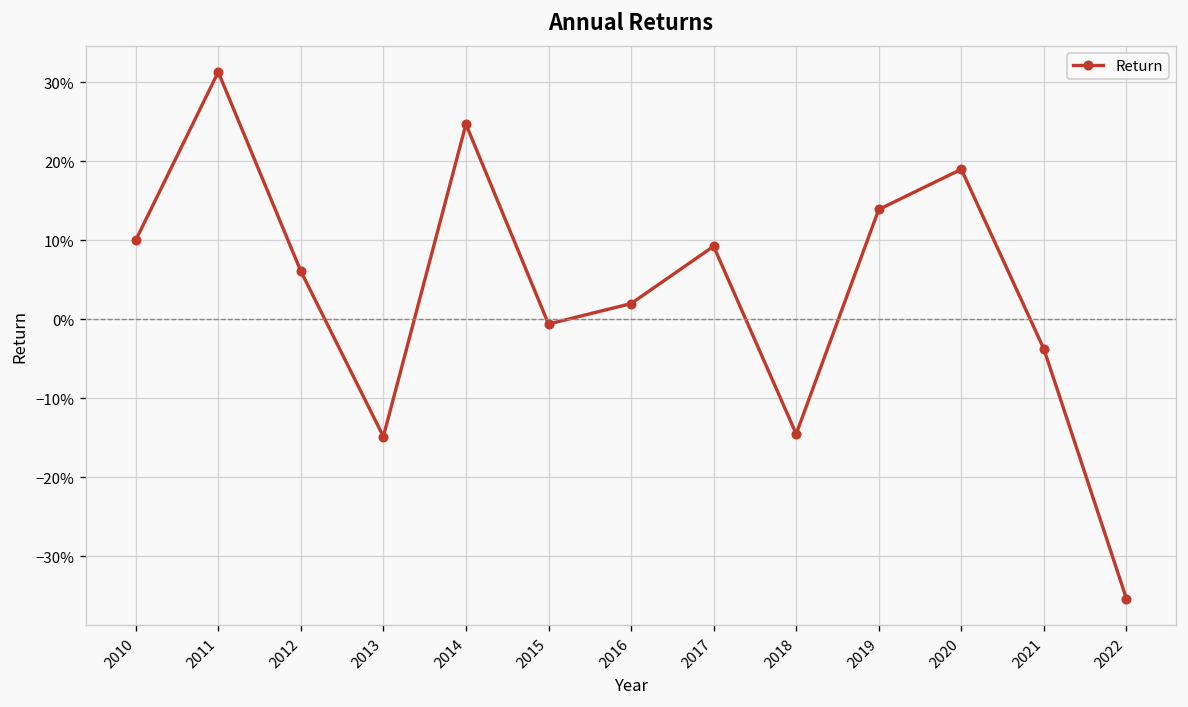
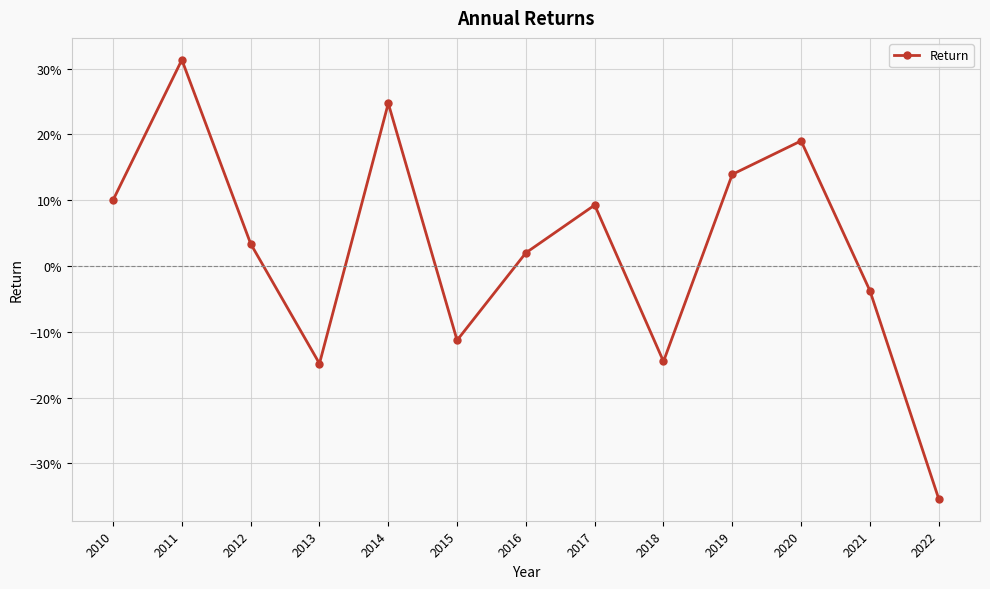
2012: 6% -> 3%
2015: -1% -> -11%
